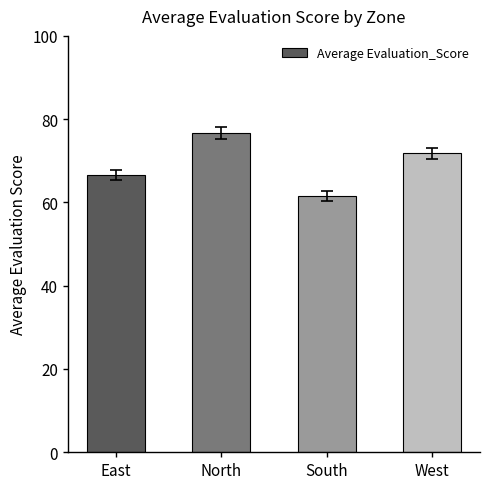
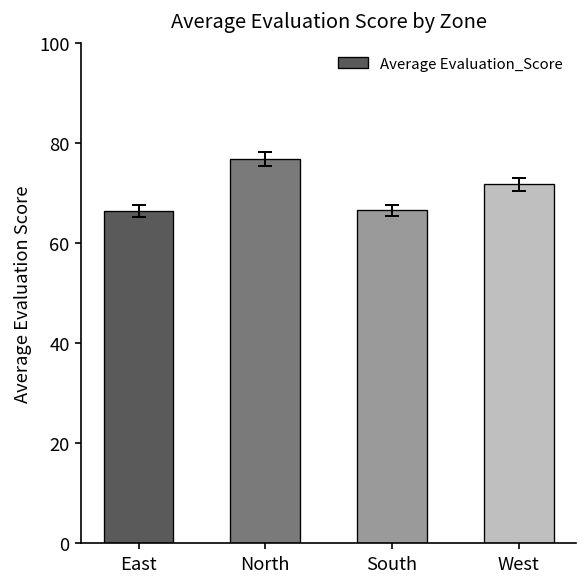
Average Evaluation_Score, South: 62 -> 67
